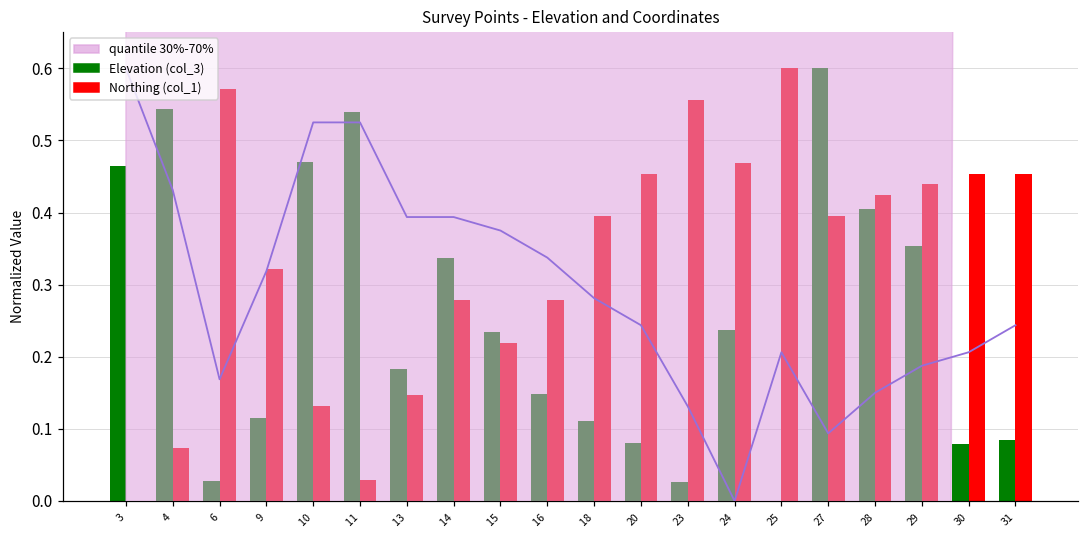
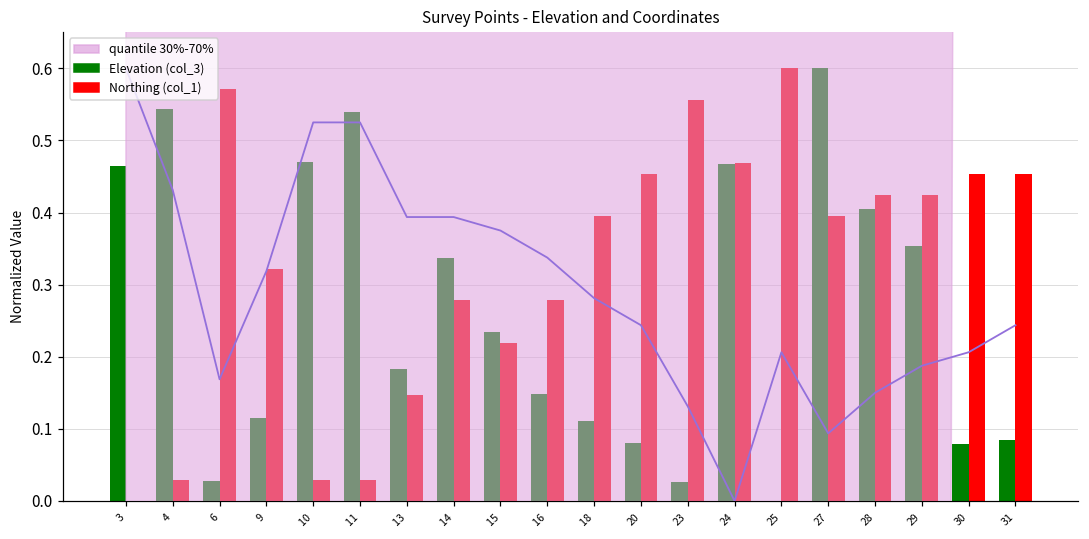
Northing (col_1), 4: 0.07 -> 0.03
Northing (col_1), 10: 0.13 -> 0.03
Elevation (col_3), 24: 0.24 -> 0.47
Northing (col_1), 29: 0.44 -> 0.42
